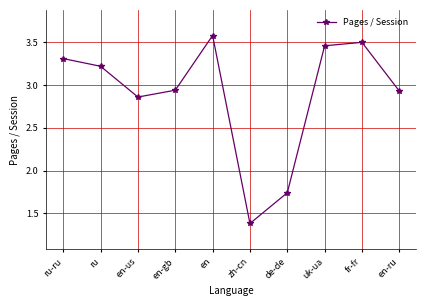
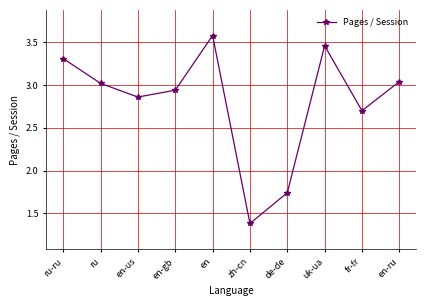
ru: 3.2 -> 3.0
fr-fr: 3.5 -> 2.7
en-ru: 2.9 -> 3.0
